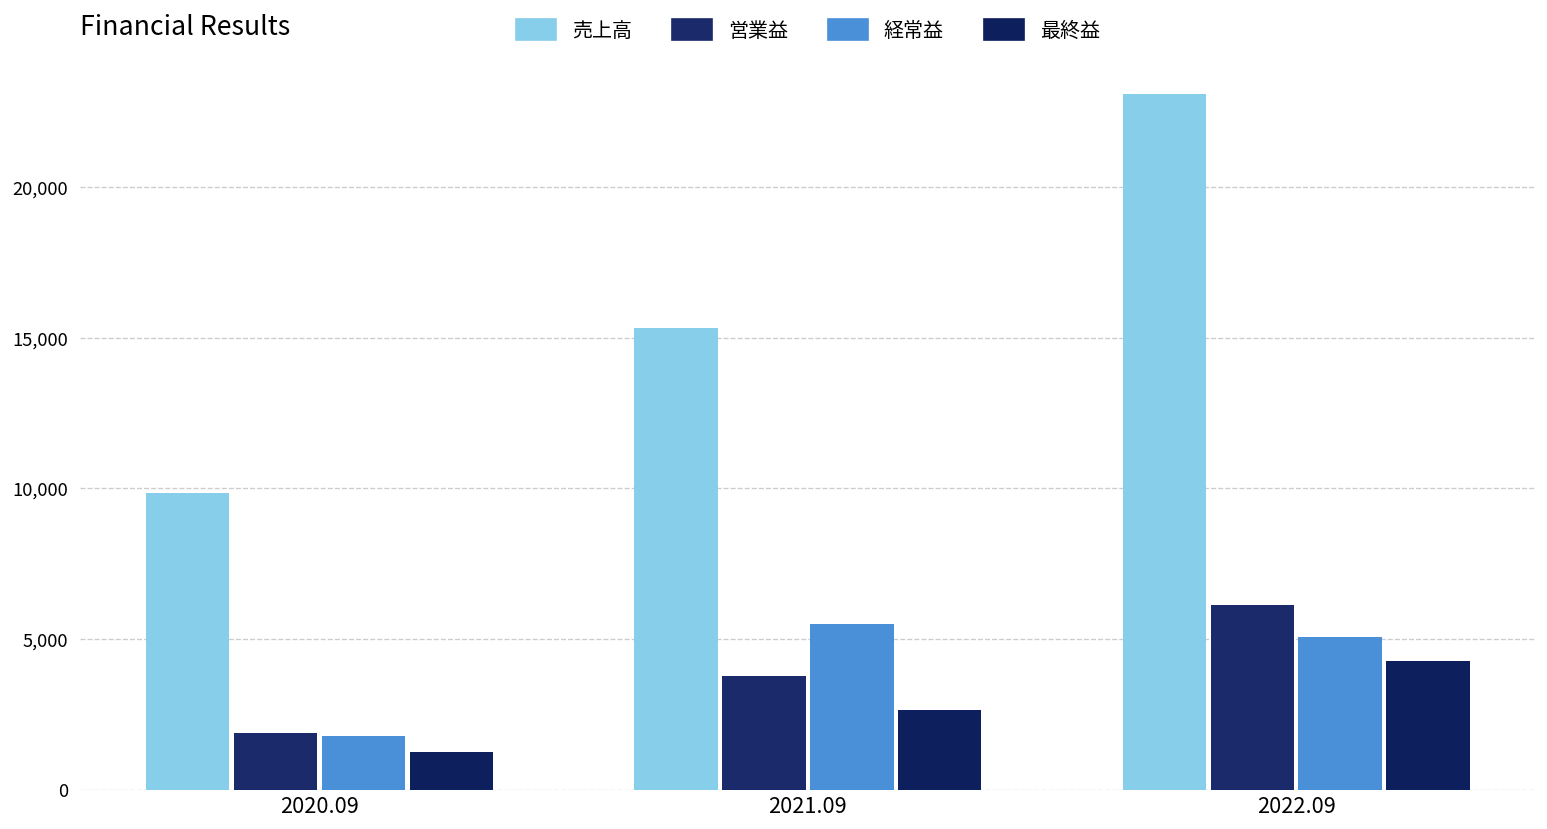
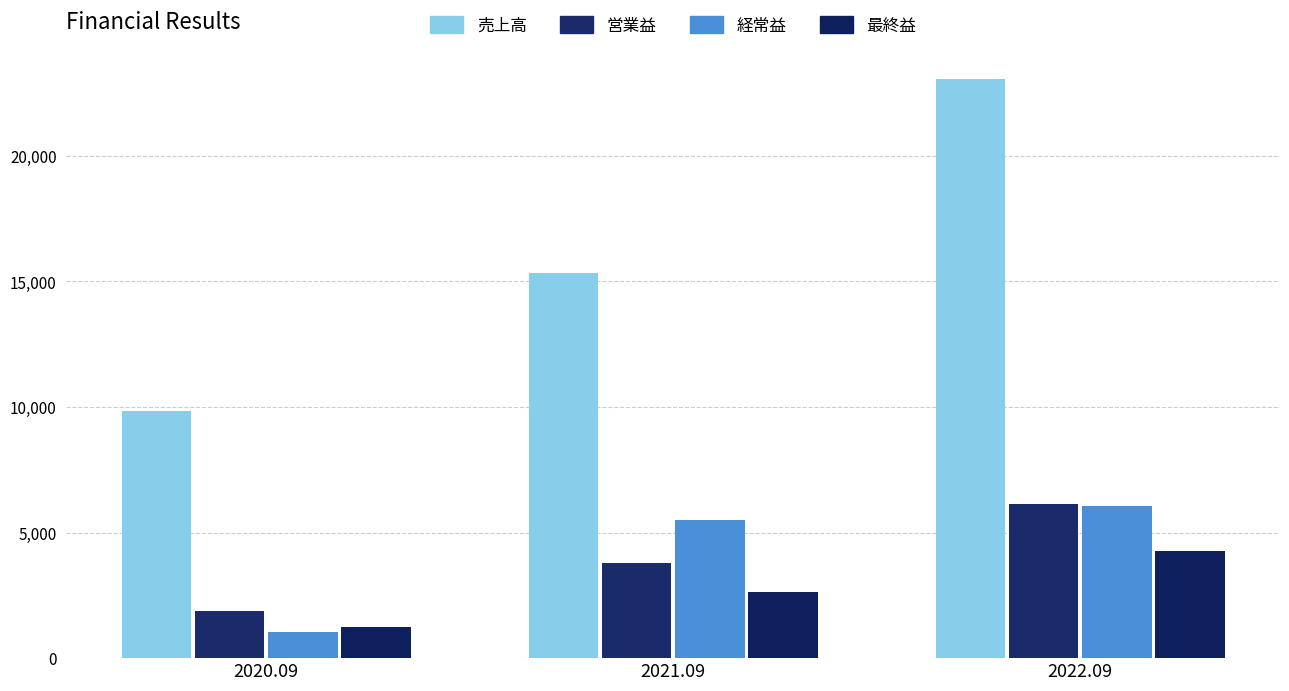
経常益, 2020.09: 1,800 -> 1,000
経常益, 2022.09: 5,100 -> 6,100
